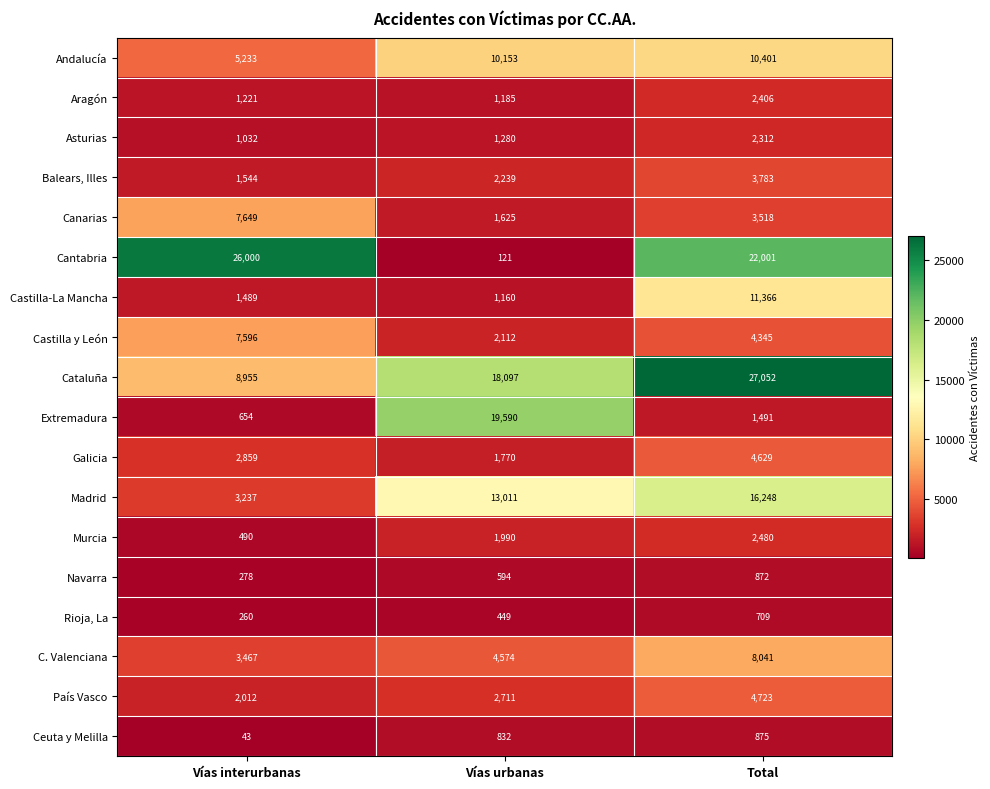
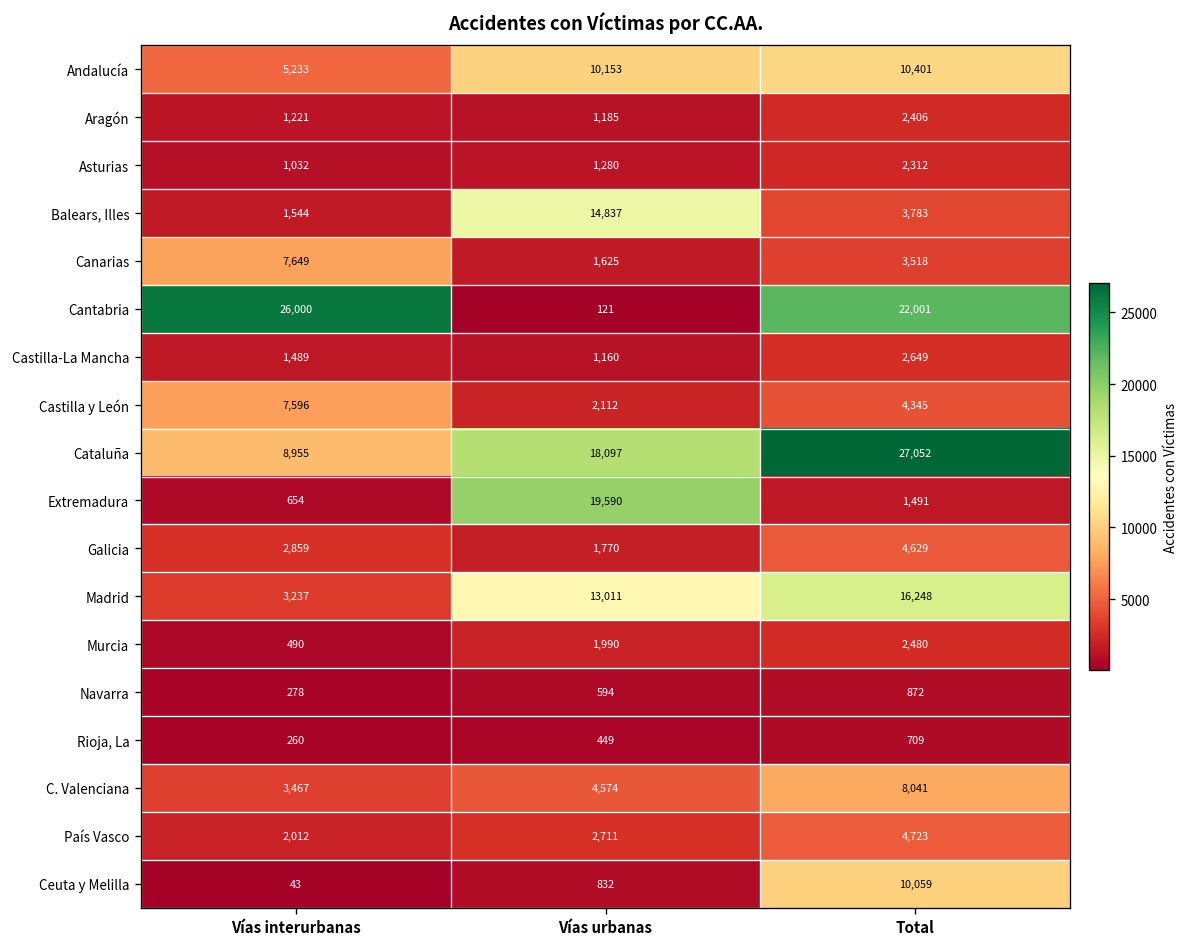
Balears, Illes, Vías urbanas: 2,239 -> 14,837
Castilla-La Mancha, Total: 11,366 -> 2,649
Ceuta y Melilla, Total: 875 -> 10,059
